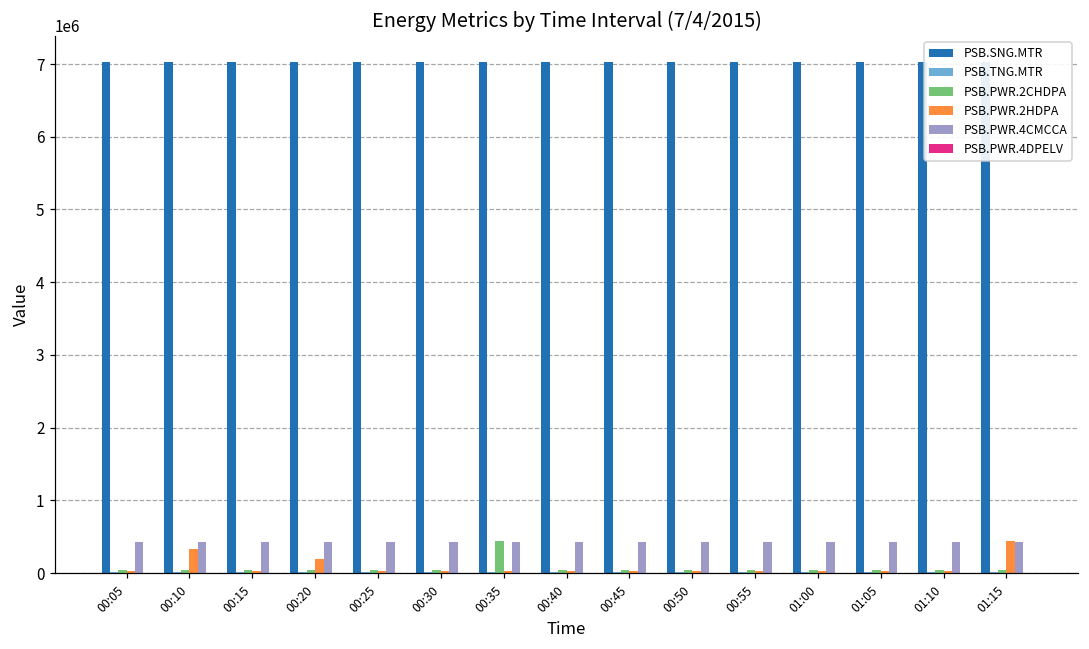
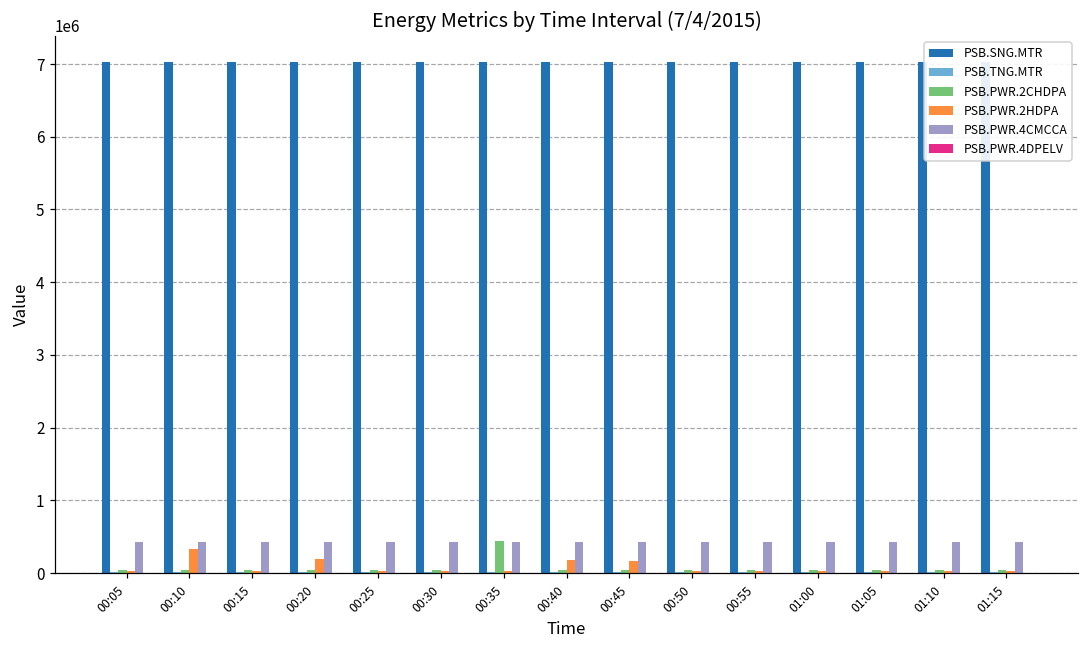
PSB.PWR.2HDPA, 00:40: 0 -> 200000
PSB.PWR.2HDPA, 00:45: 0 -> 200000
PSB.PWR.2HDPA, 01:15: 400000 -> 0
